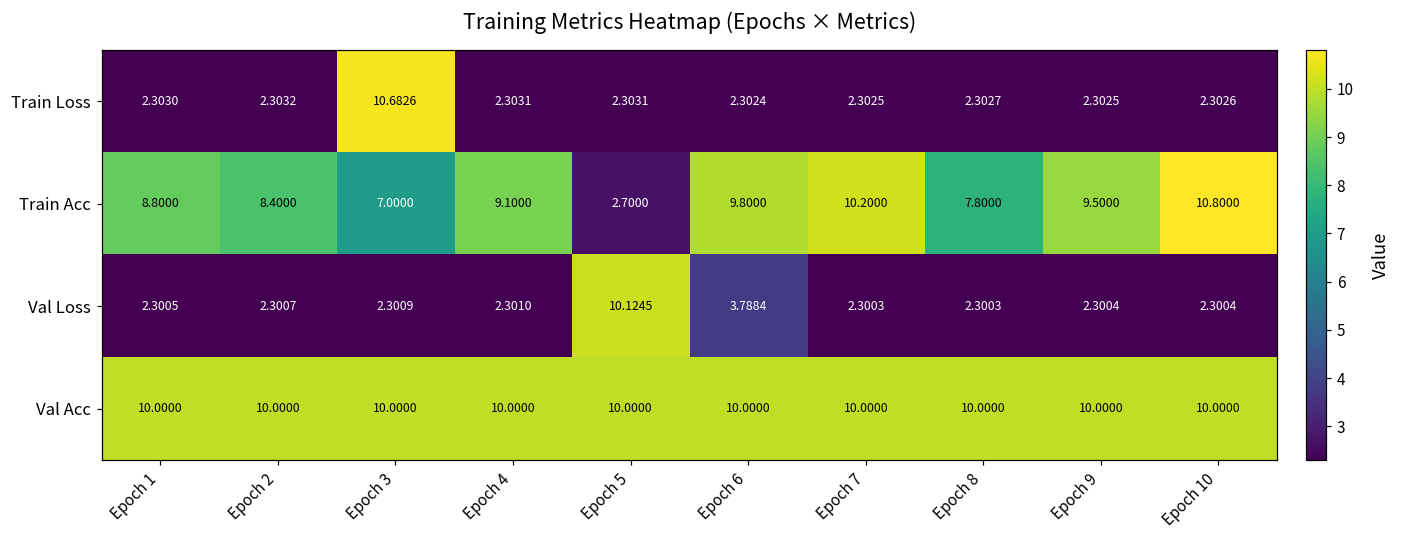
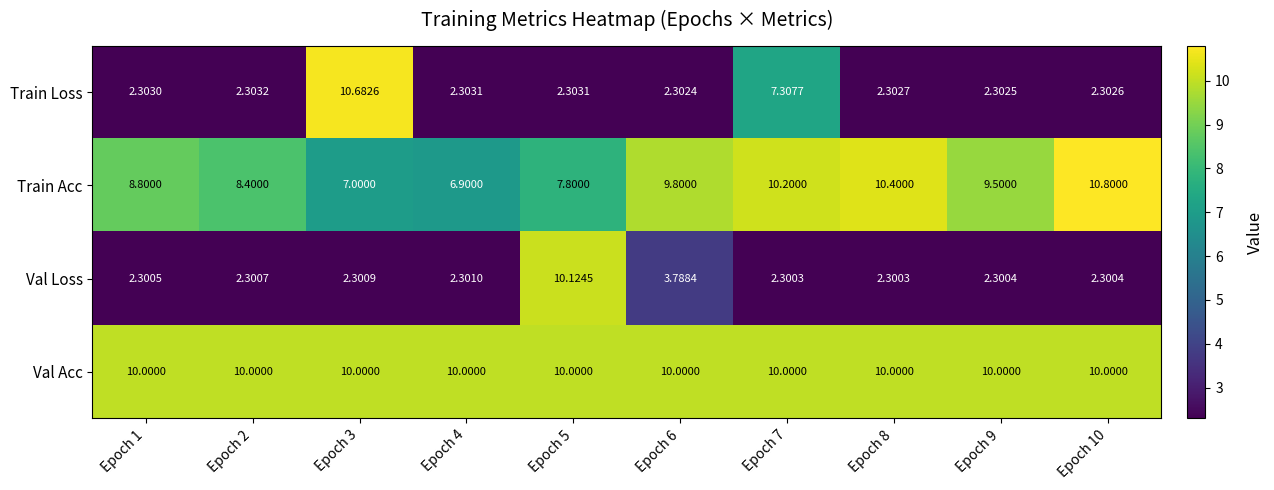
Train Loss, Epoch 7: 2.3025 -> 7.3077
Train Acc, Epoch 4: 9.1000 -> 6.9000
Train Acc, Epoch 5: 2.7000 -> 7.8000
Train Acc, Epoch 8: 7.8000 -> 10.4000
